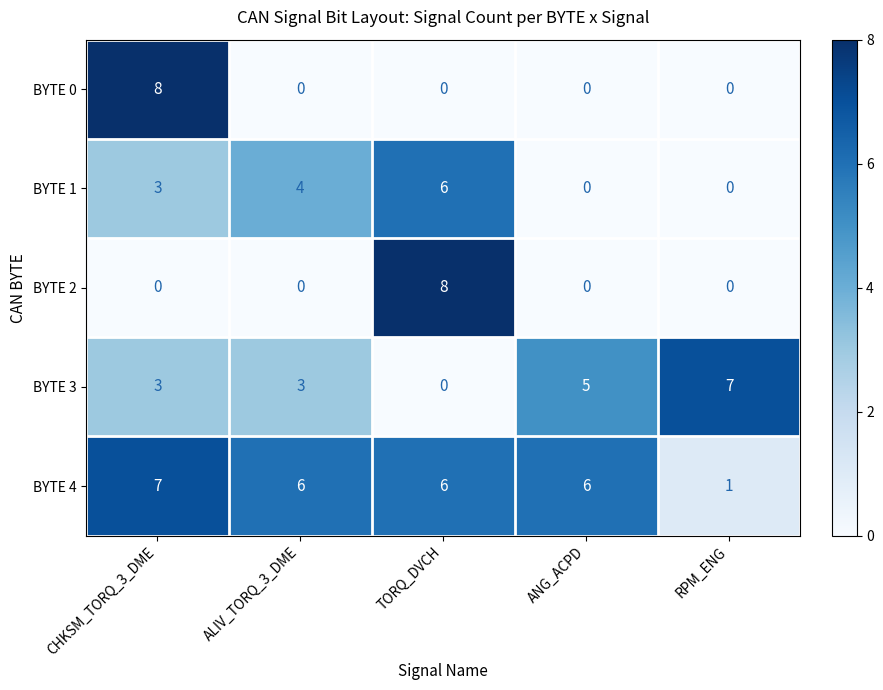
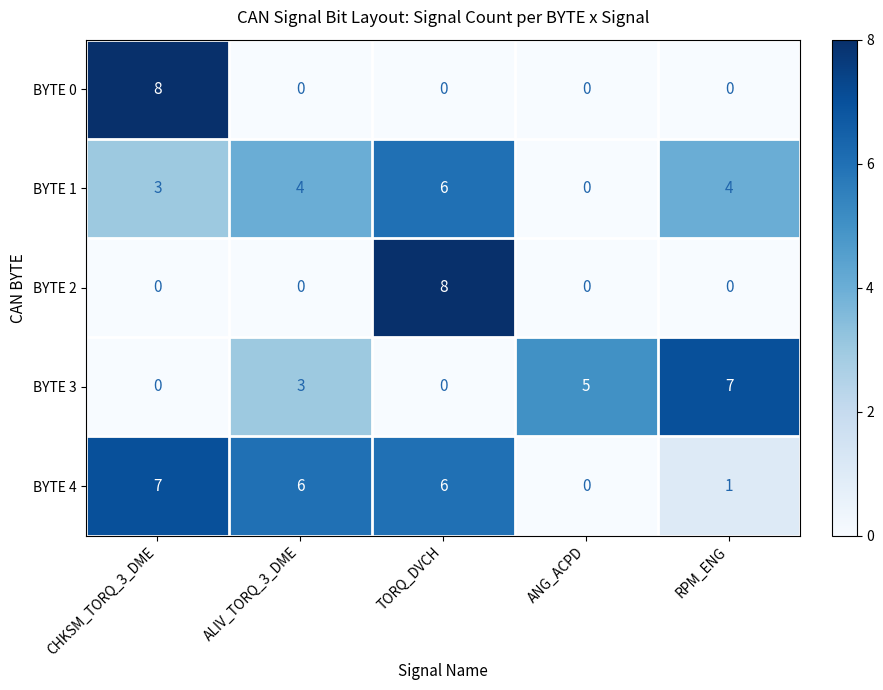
BYTE 1, RPM_ENG: 0 -> 4
BYTE 3, CHKSM_TORQ_3_DME: 3 -> 0
BYTE 4, ANG_ACPD: 6 -> 0
